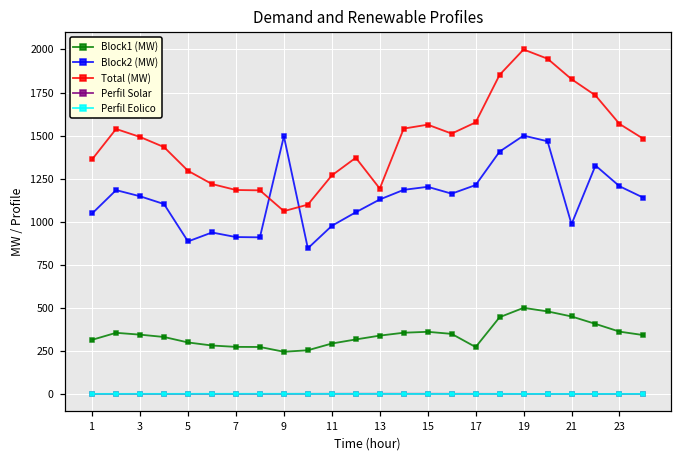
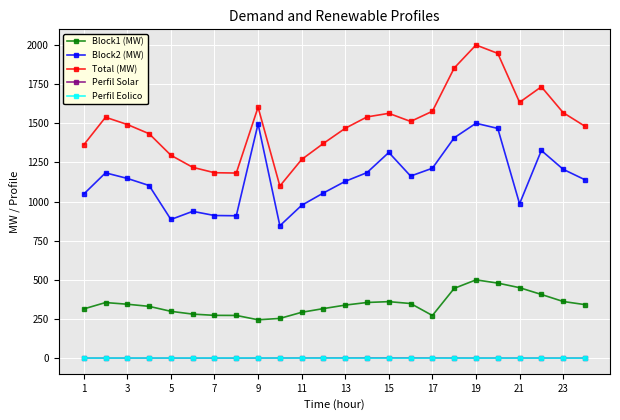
Total (MW), 9: 1060 -> 1600
Total (MW), 13: 1190 -> 1470
Block2 (MW), 15: 1200 -> 1310
Total (MW), 21: 1830 -> 1630
